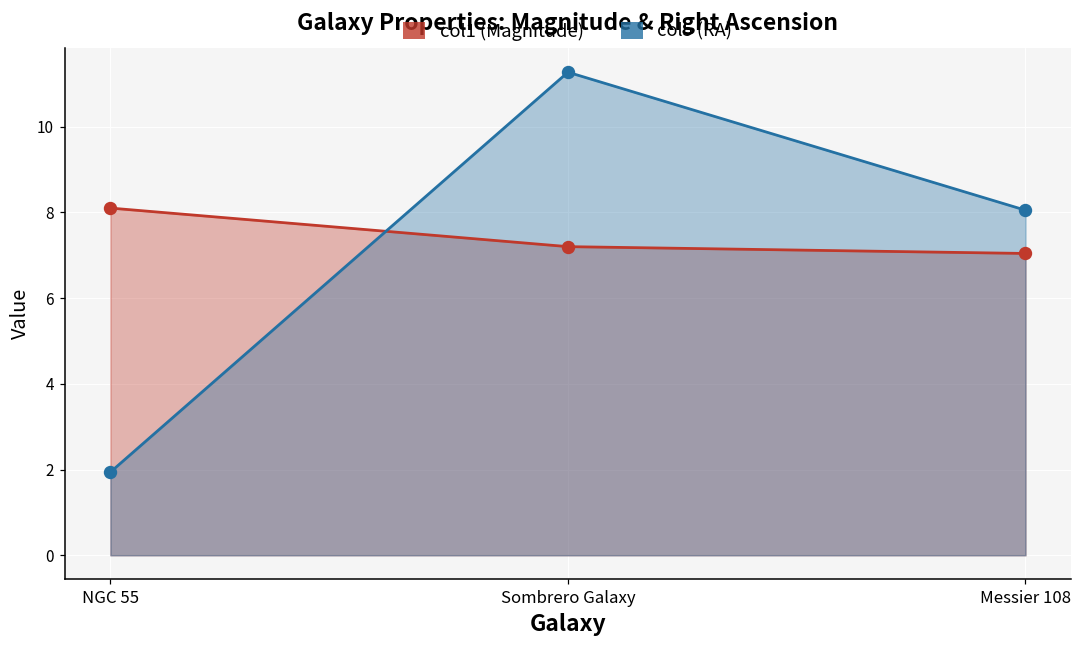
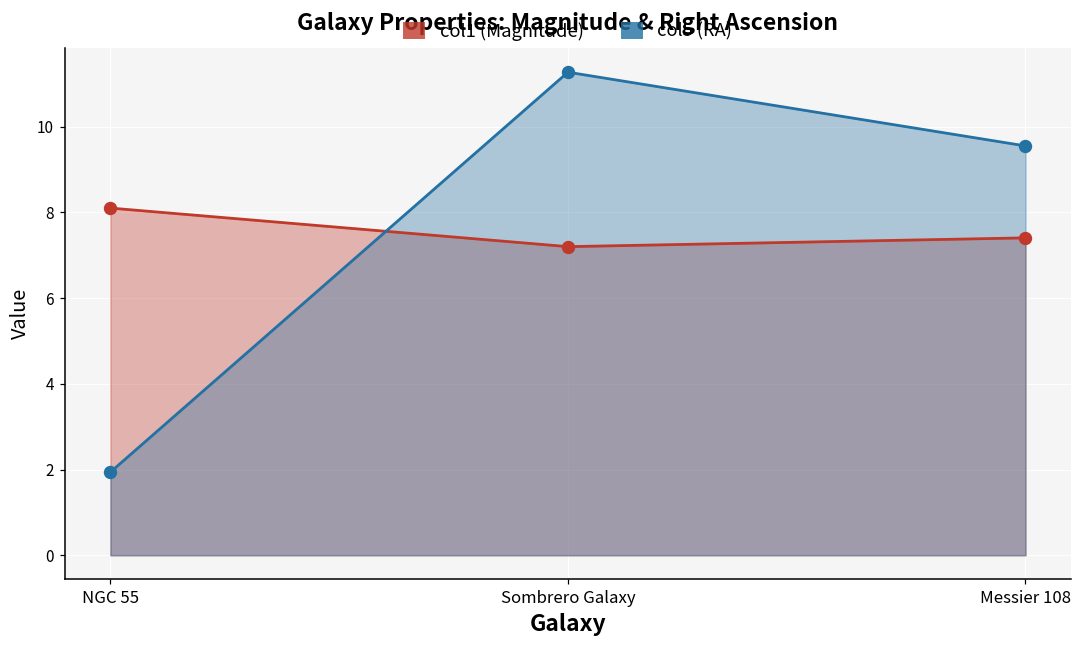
col1 (Magnitude), Messier 108: 7.0 -> 7.4
col5 (RA), Messier 108: 8.1 -> 9.6
